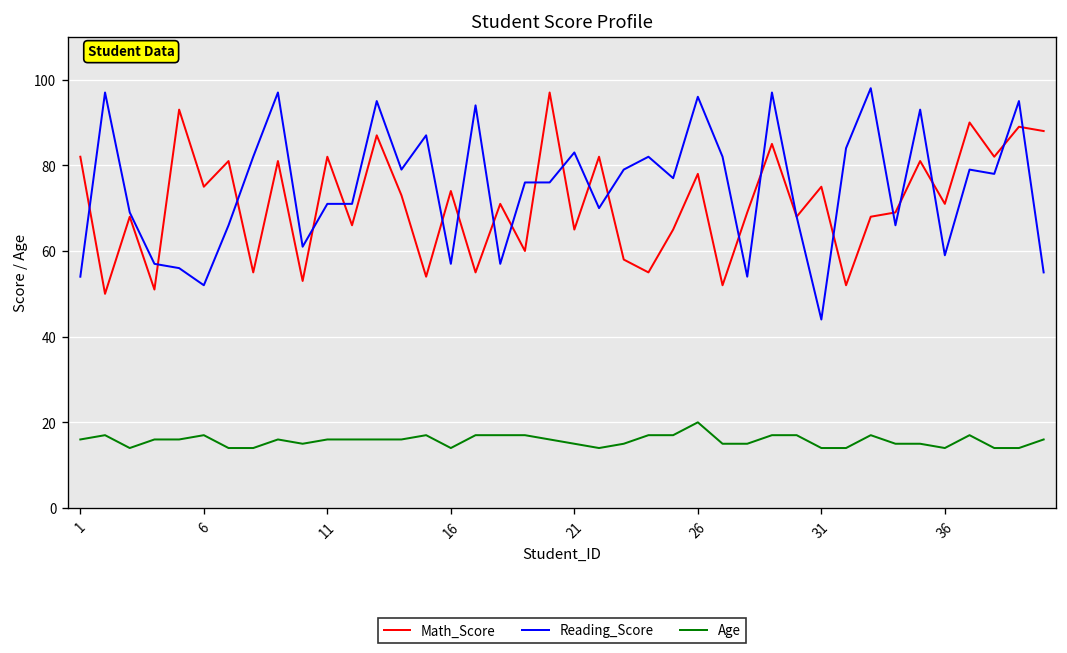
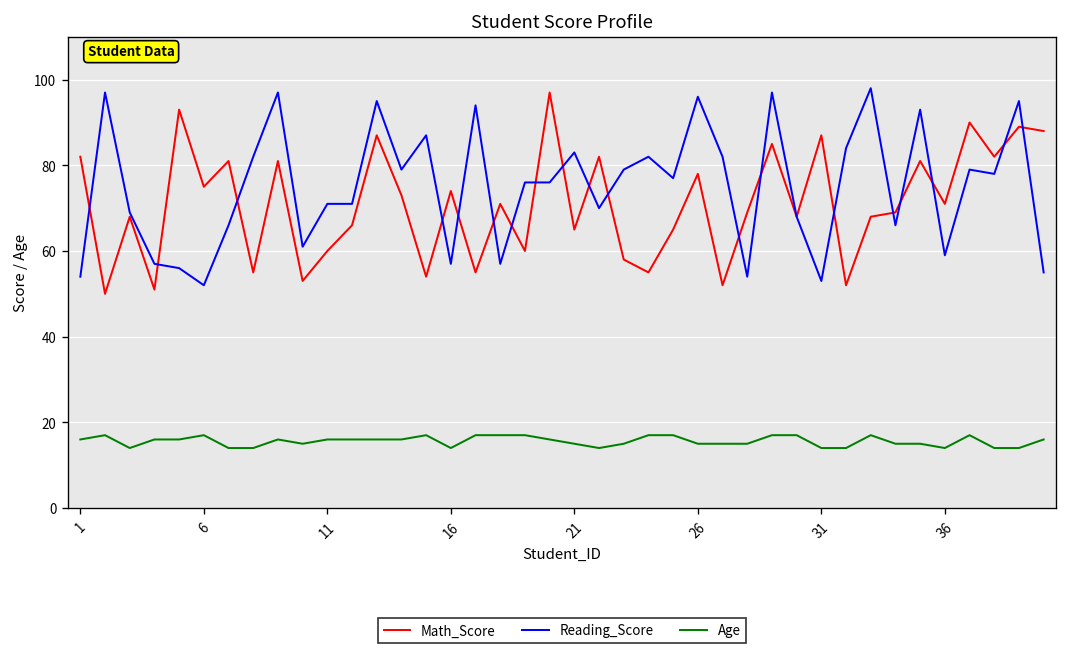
Math_Score, 11: 82 -> 60
Age, 26: 20 -> 15
Math_Score, 31: 75 -> 87
Reading_Score, 31: 44 -> 53
